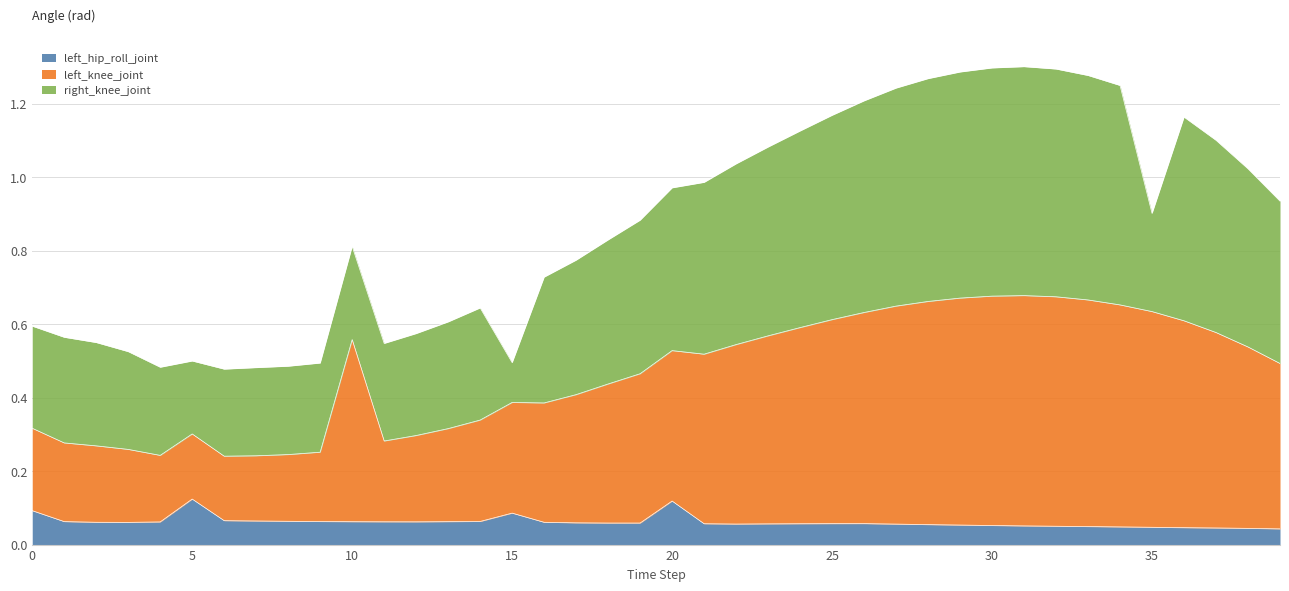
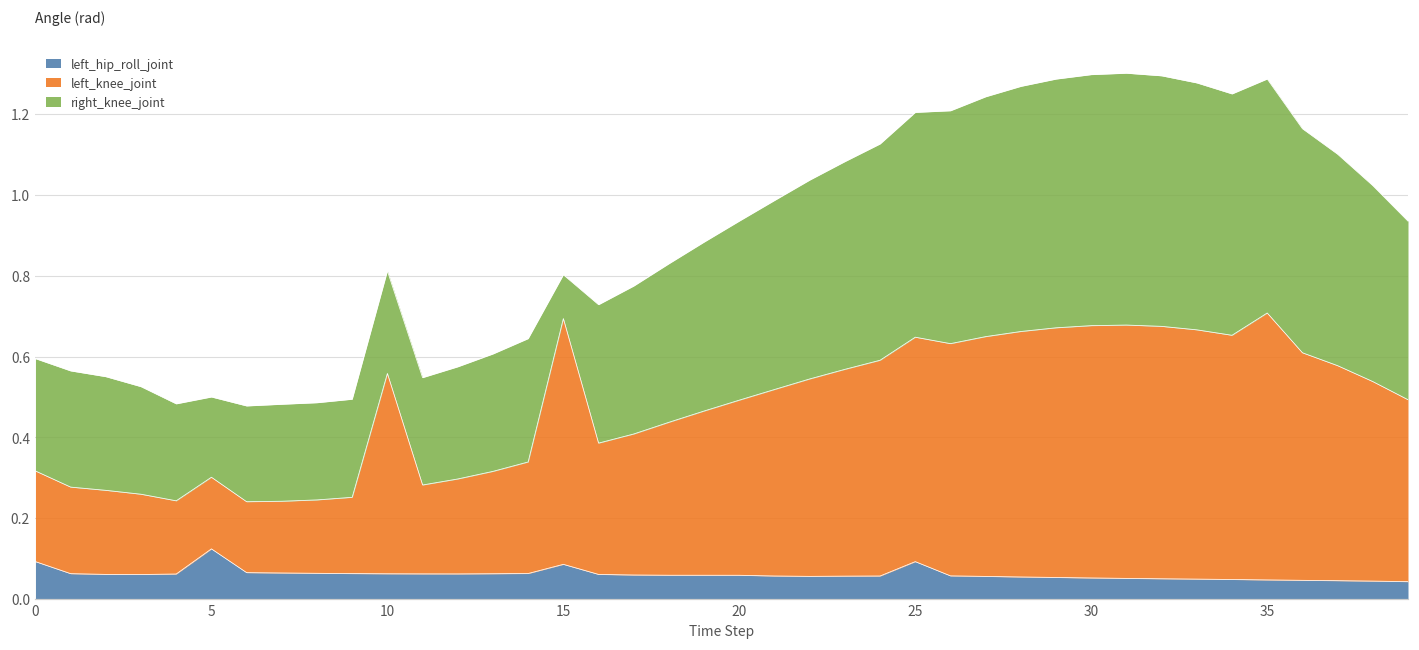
left_knee_joint, 15: 0.30 -> 0.61
left_hip_roll_joint, 20: 0.12 -> 0.06
left_knee_joint, 20: 0.41 -> 0.43
left_hip_roll_joint, 25: 0.06 -> 0.09
left_knee_joint, 35: 0.59 -> 0.66
right_knee_joint, 35: 0.27 -> 0.58
